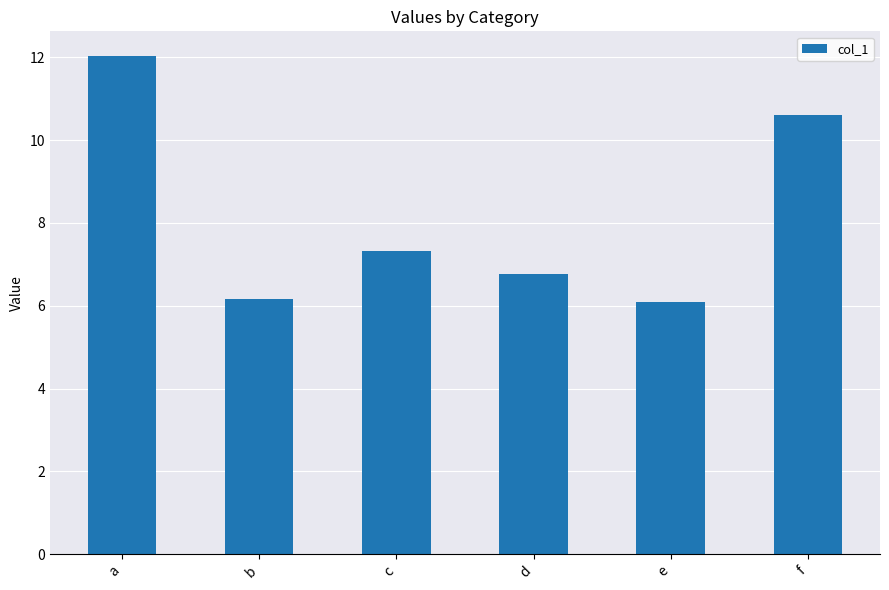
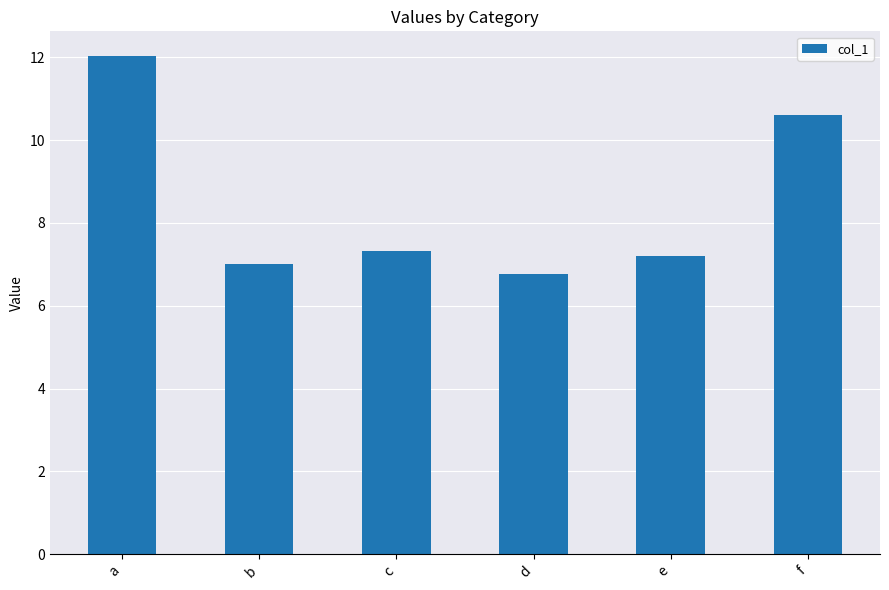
b: 6.2 -> 7.0
e: 6.1 -> 7.2
